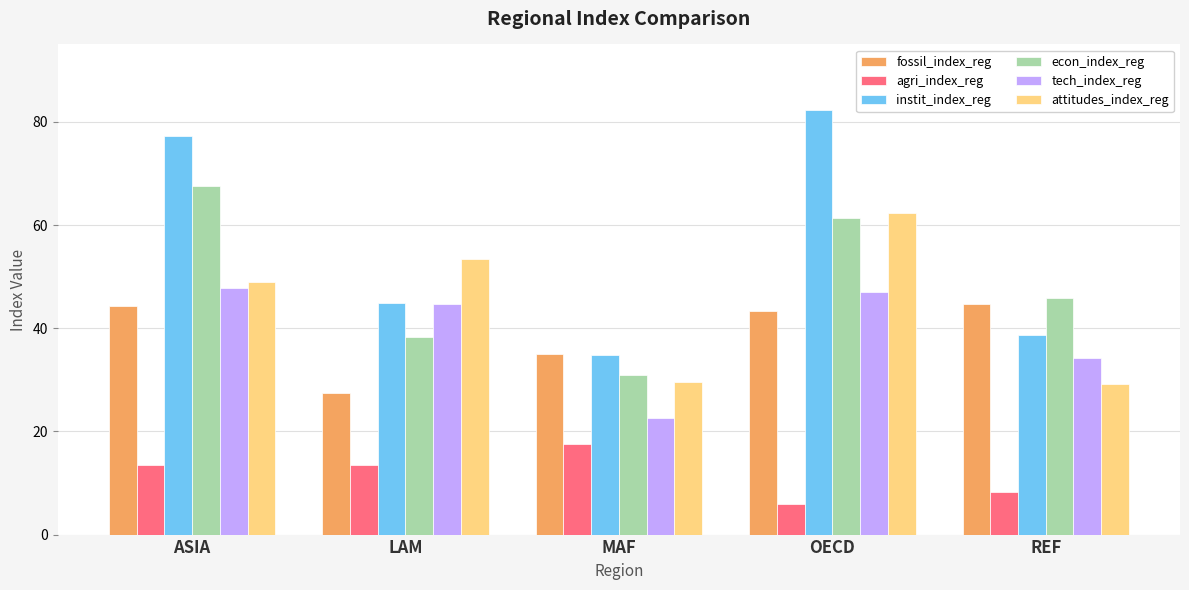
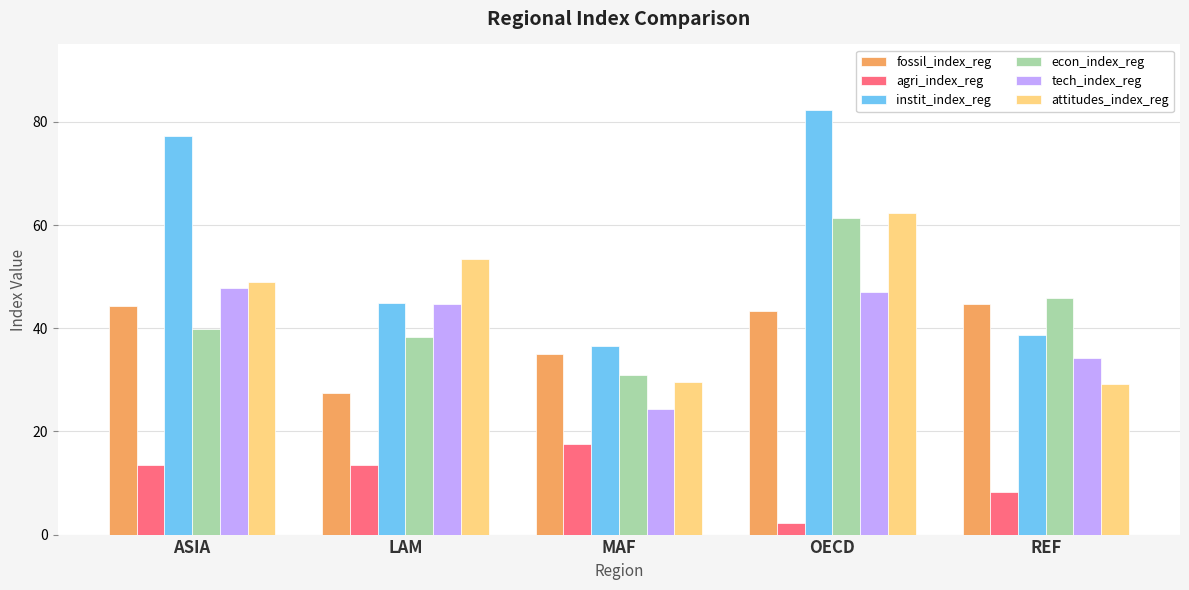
econ_index_reg, ASIA: 67 -> 40
instit_index_reg, MAF: 35 -> 37
tech_index_reg, MAF: 23 -> 24
agri_index_reg, OECD: 6 -> 2
